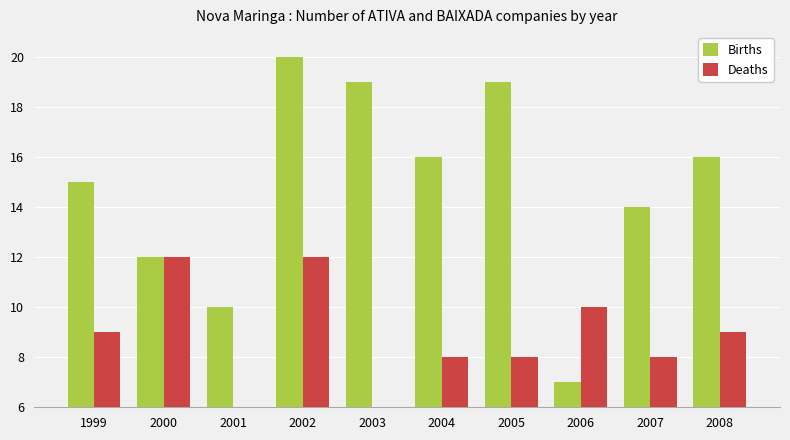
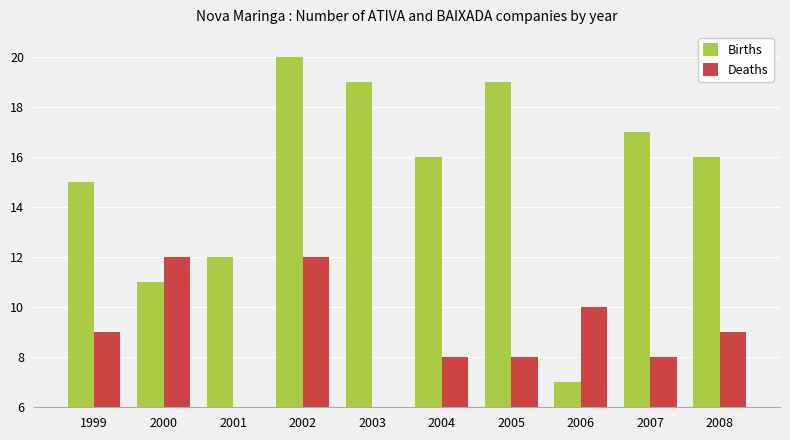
Births, 2000: 12 -> 11
Births, 2001: 10 -> 12
Births, 2007: 14 -> 17
